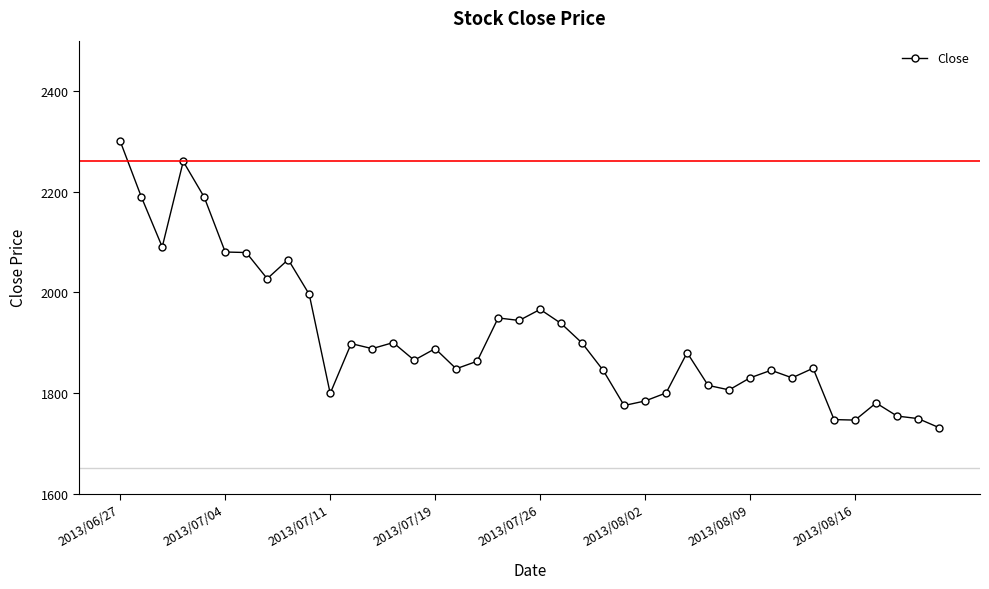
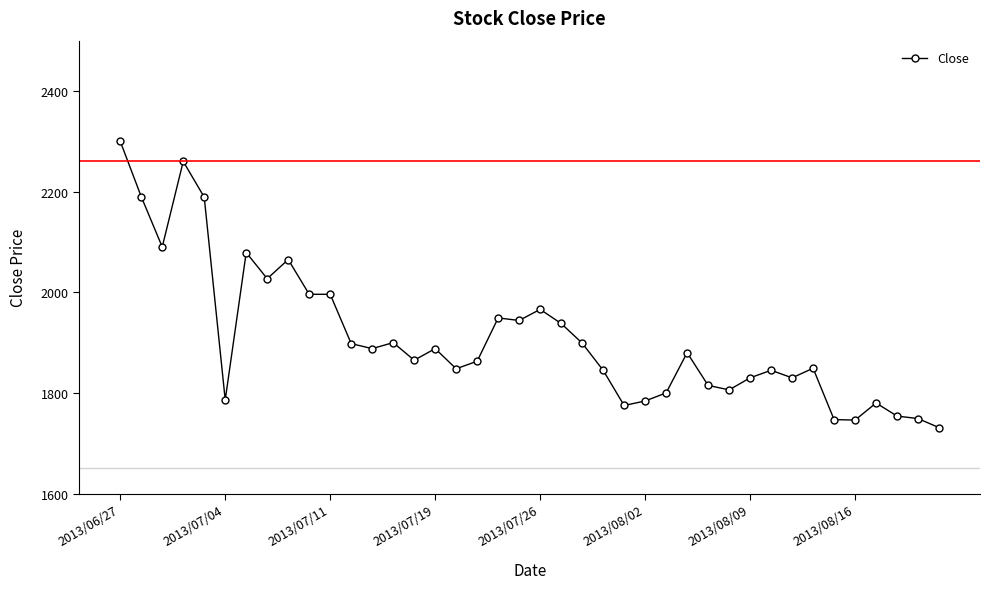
2013/07/04: 2080 -> 1790
2013/07/11: 1800 -> 2000
